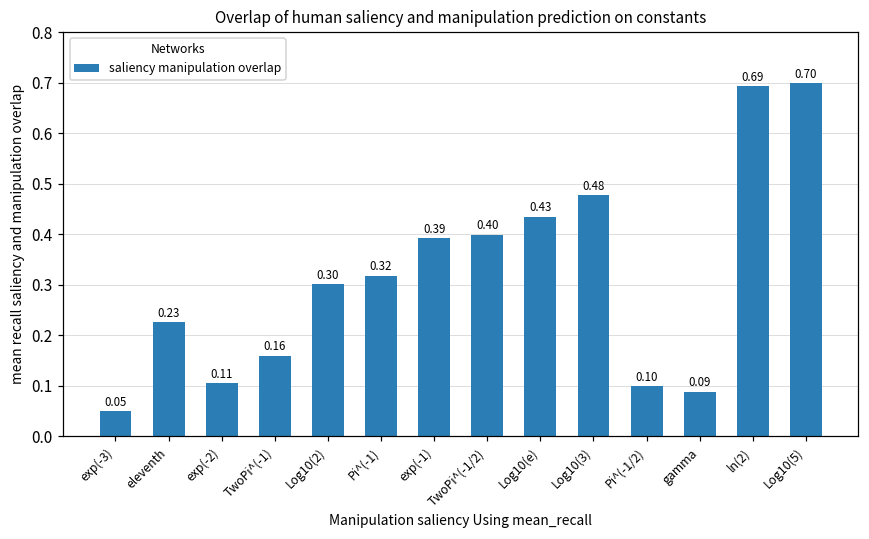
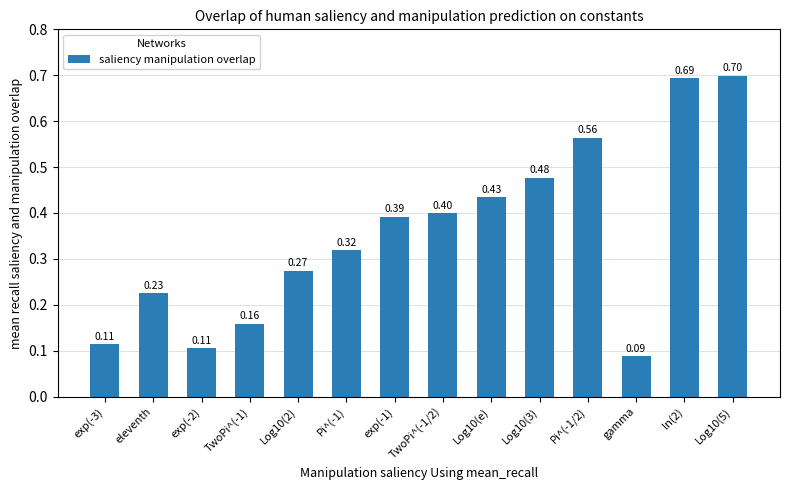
exp(-3): 0.05 -> 0.11
Log10(2): 0.30 -> 0.27
Pi^(-1/2): 0.10 -> 0.56
